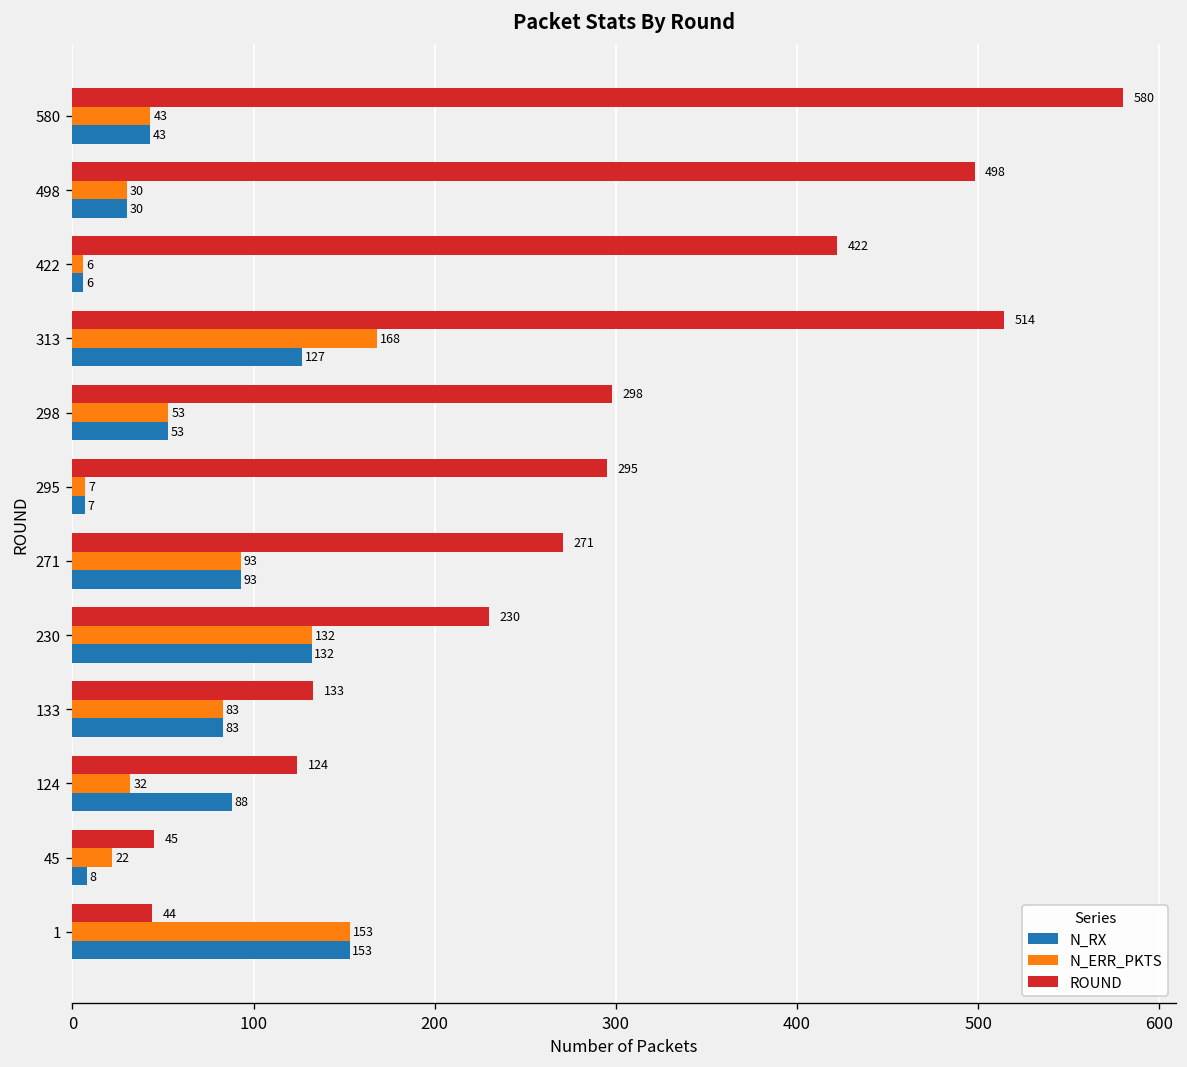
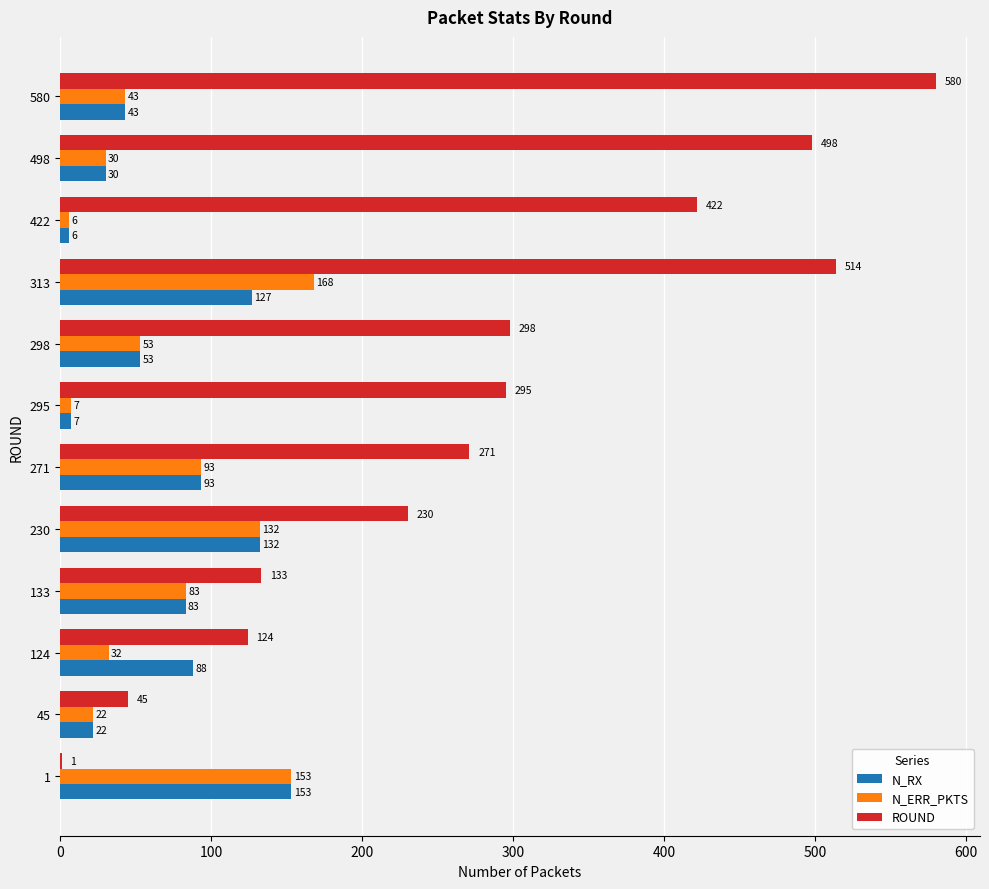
N_RX, 45: 8 -> 22
ROUND, 1: 44 -> 1
